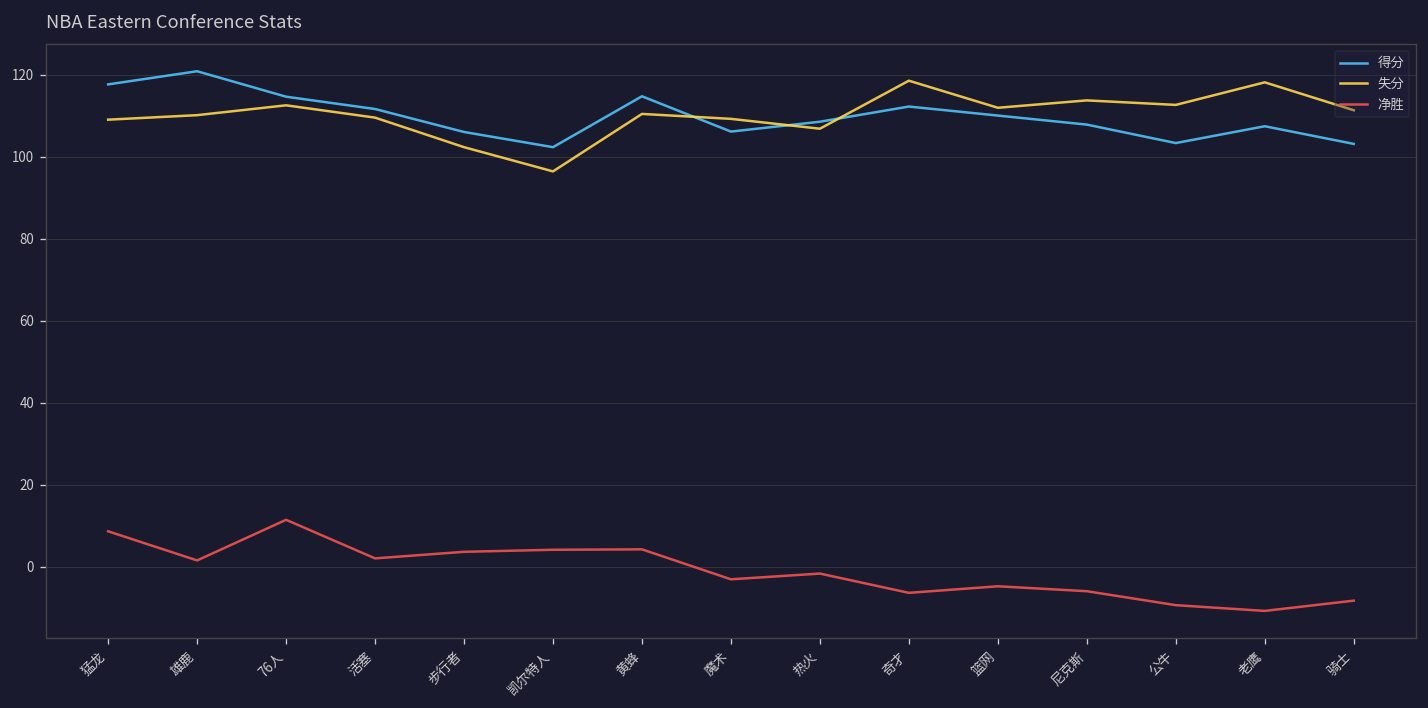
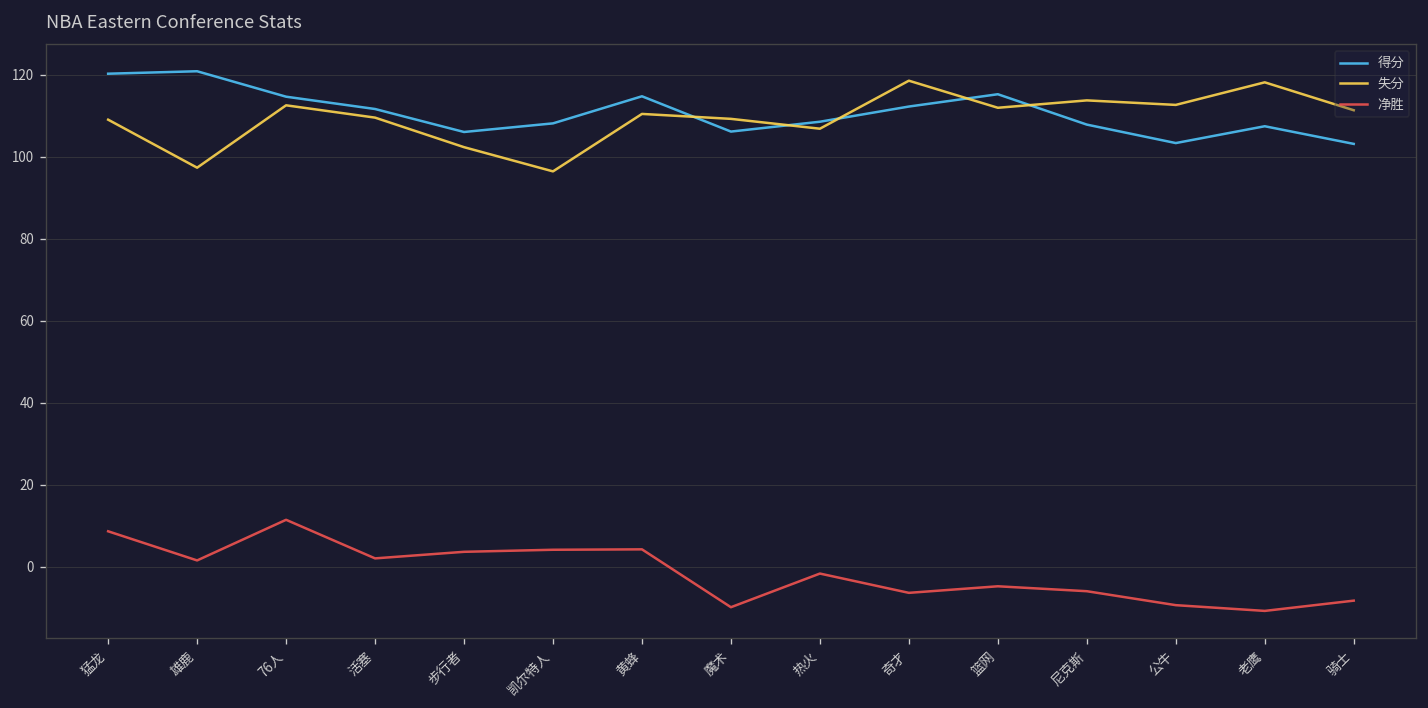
得分, 猛龙: 118 -> 120
失分, 雄鹿: 110 -> 97
得分, 凯尔特人: 102 -> 108
净胜, 魔术: -3 -> -10
得分, 篮网: 110 -> 115
